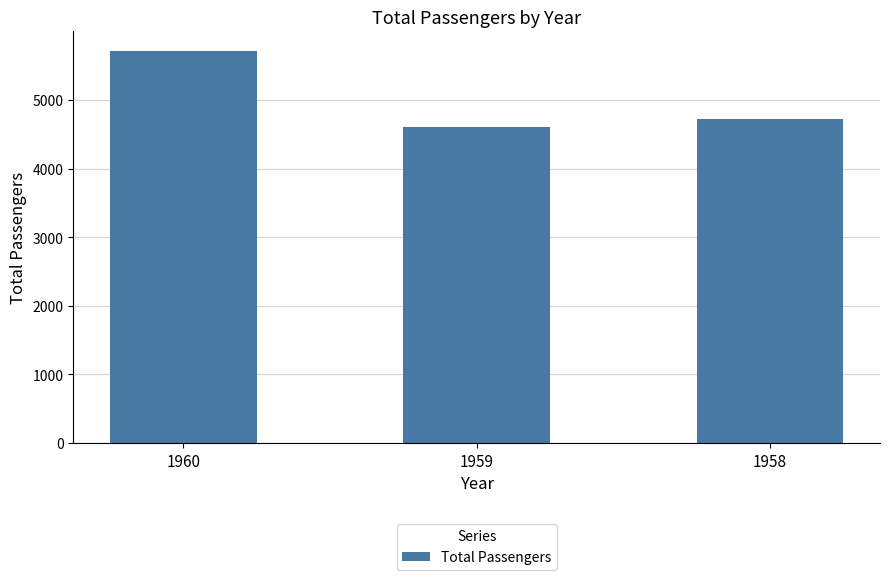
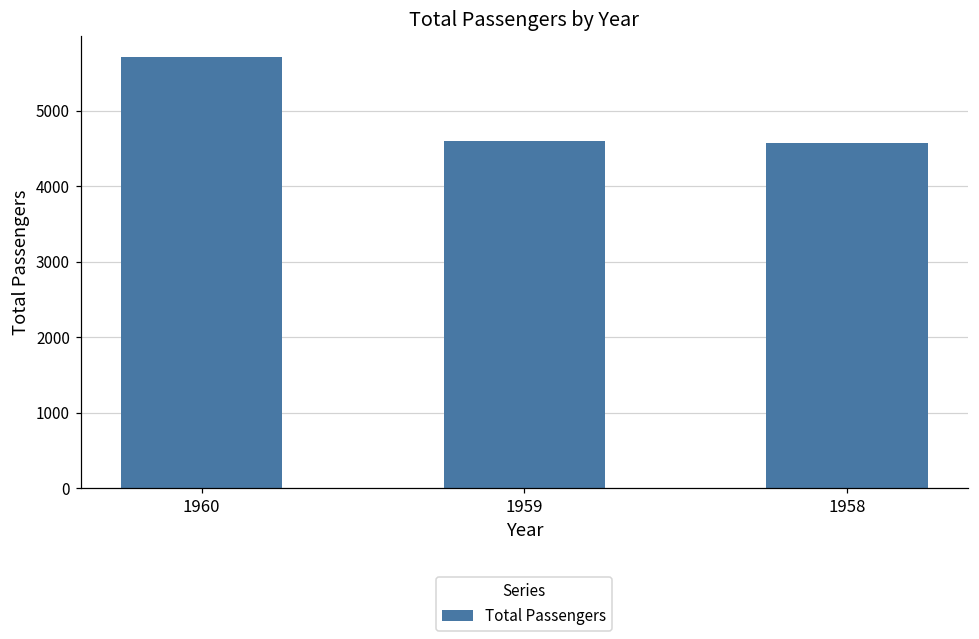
1958: 4700 -> 4600
